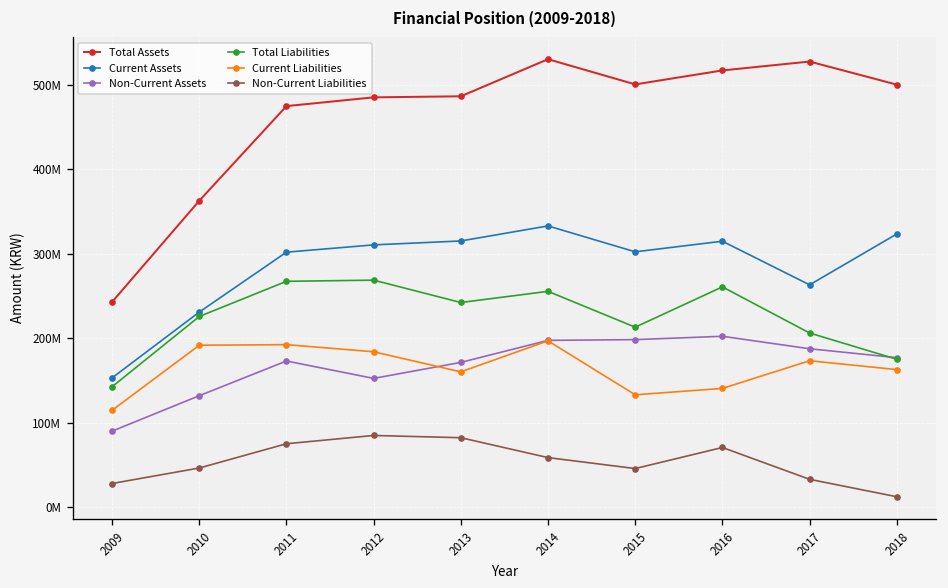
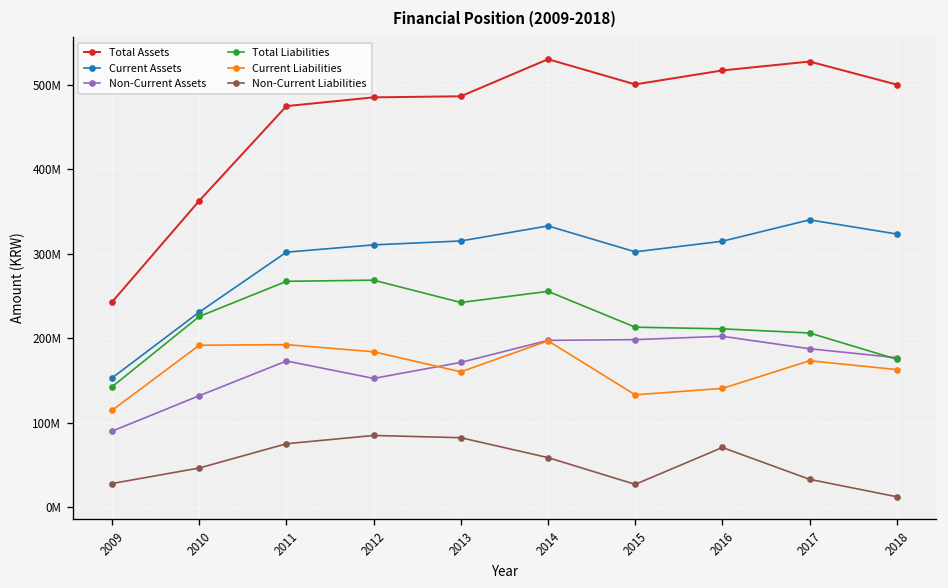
Non-Current Liabilities, 2015: 50000000 -> 30000000
Total Liabilities, 2016: 260000000 -> 210000000
Current Assets, 2017: 260000000 -> 340000000
